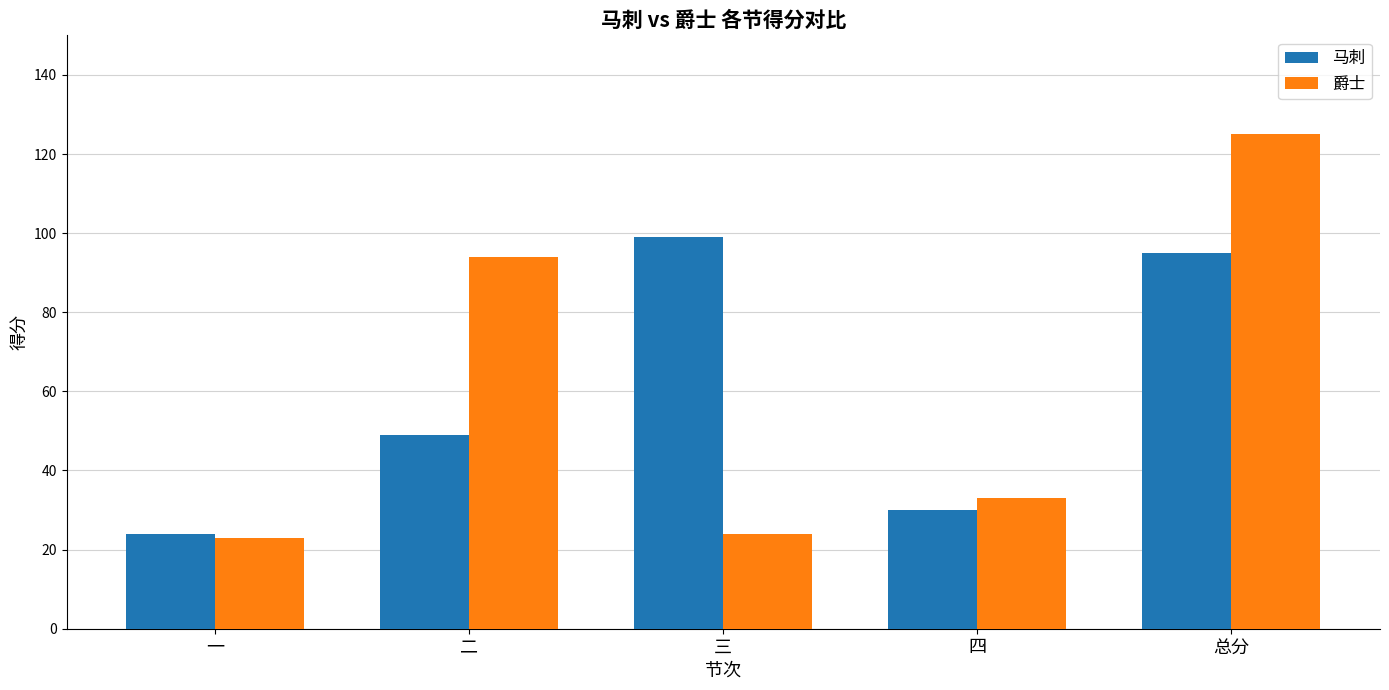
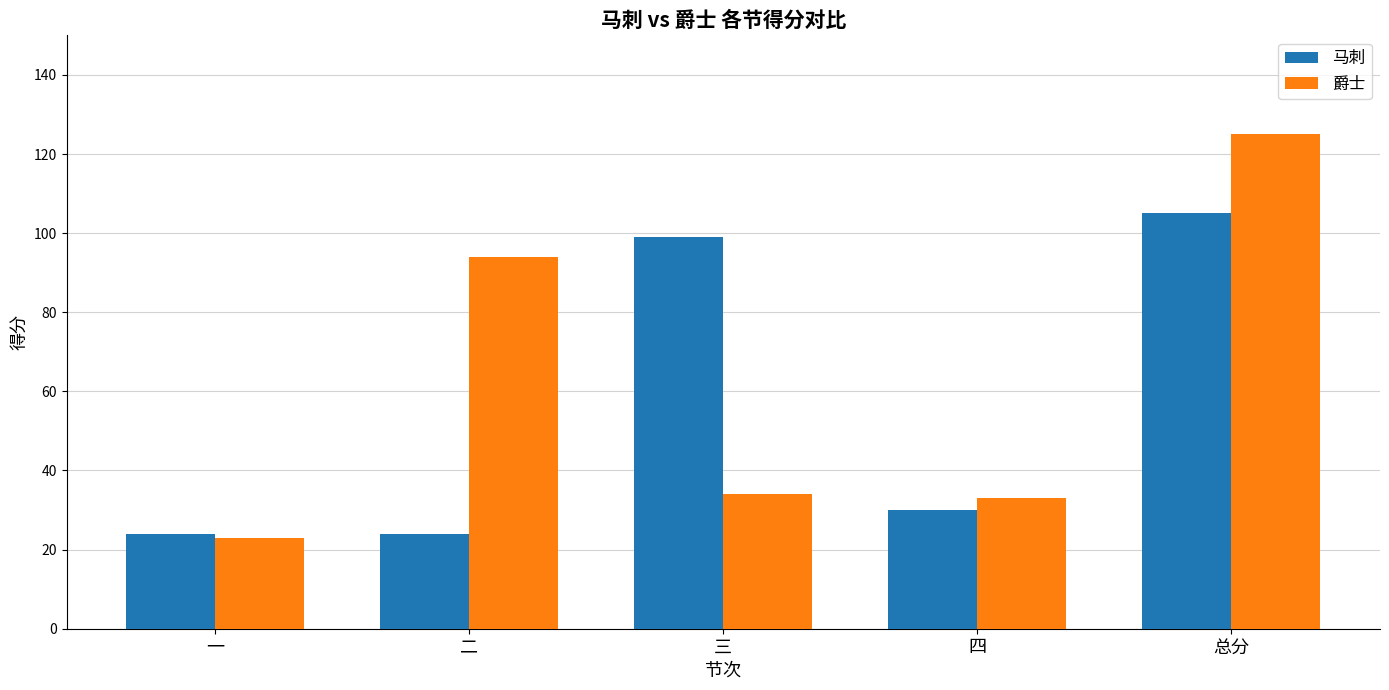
马刺, 二: 49 -> 24
爵士, 三: 24 -> 34
马刺, 总分: 95 -> 105
